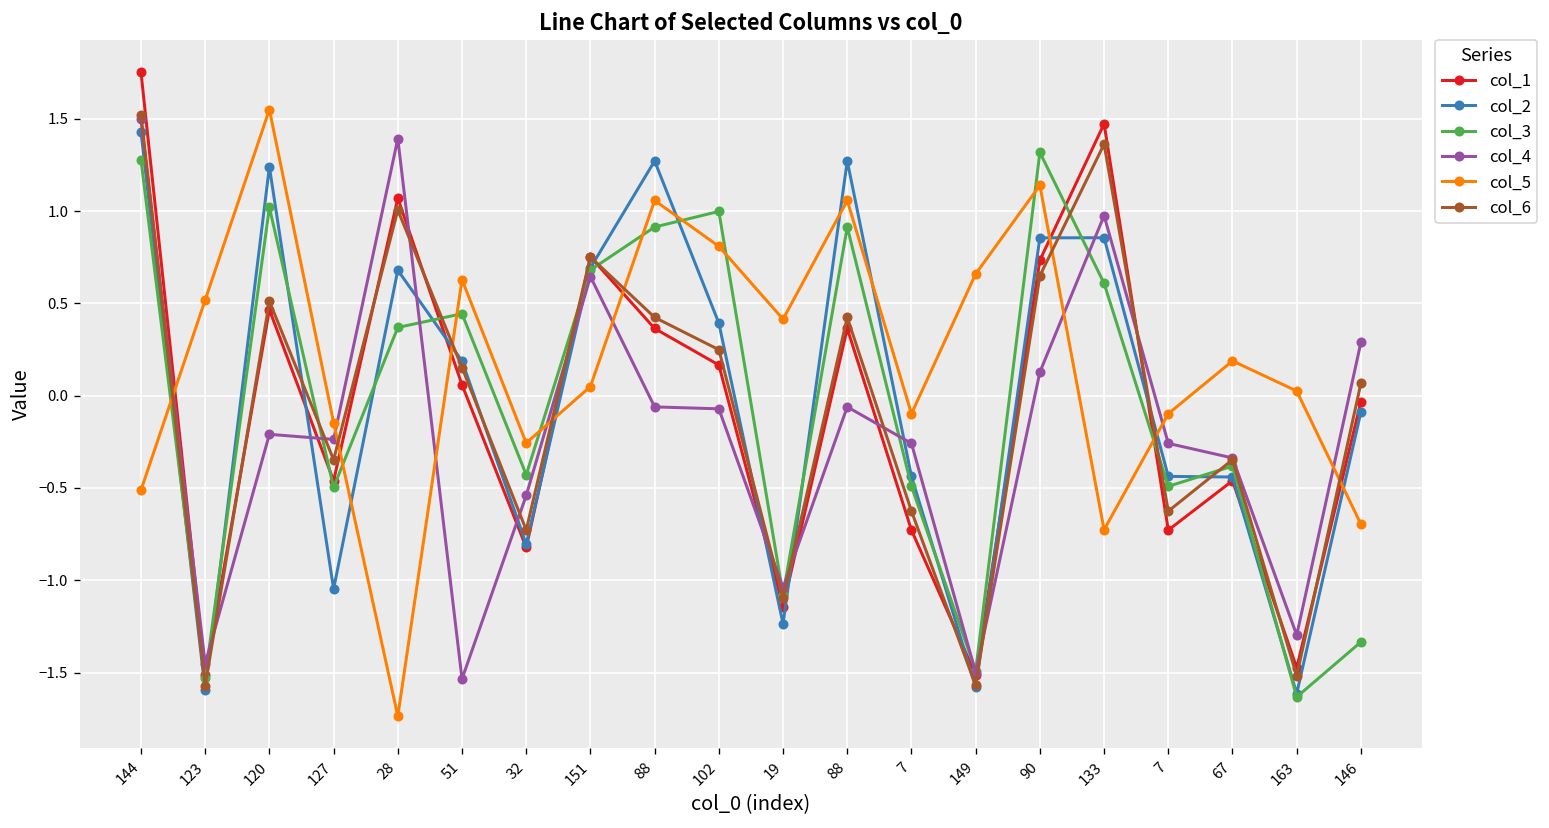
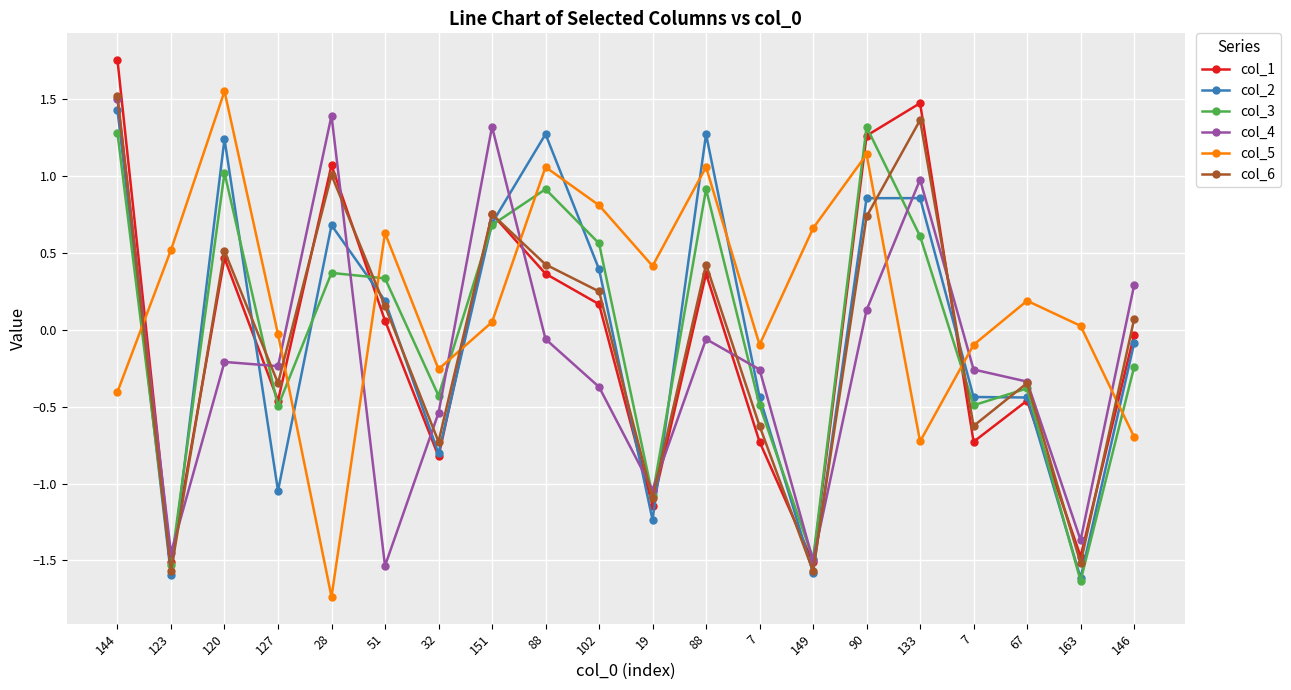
col_5, 144: -0.51 -> -0.40
col_5, 127: -0.15 -> -0.03
col_3, 51: 0.44 -> 0.33
col_4, 151: 0.65 -> 1.32
col_3, 102: 1.00 -> 0.56
col_4, 102: -0.07 -> -0.37
col_1, 90: 0.73 -> 1.26
col_6, 90: 0.65 -> 0.74
col_4, 163: -1.30 -> -1.37
col_3, 146: -1.33 -> -0.24
